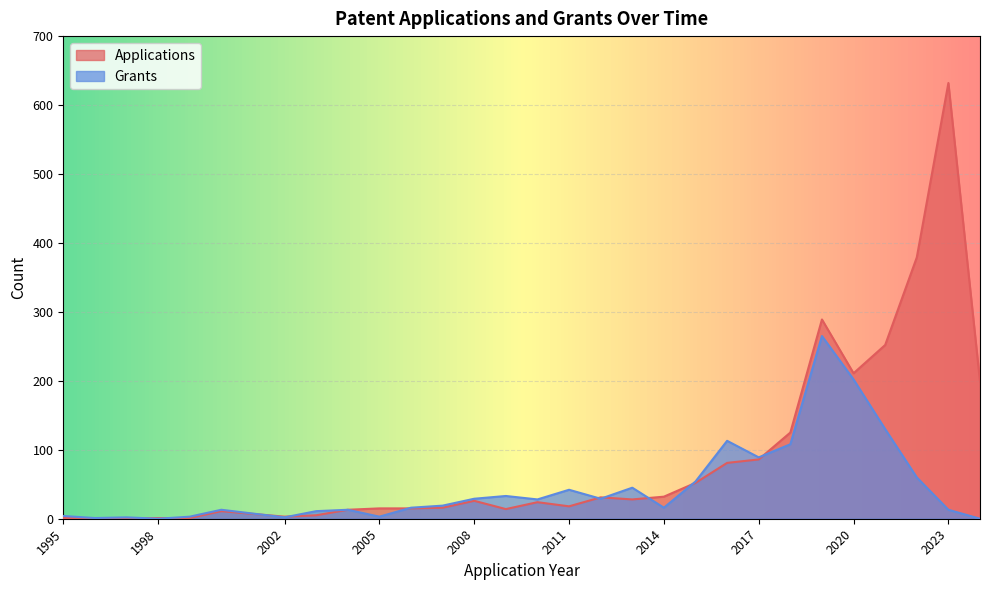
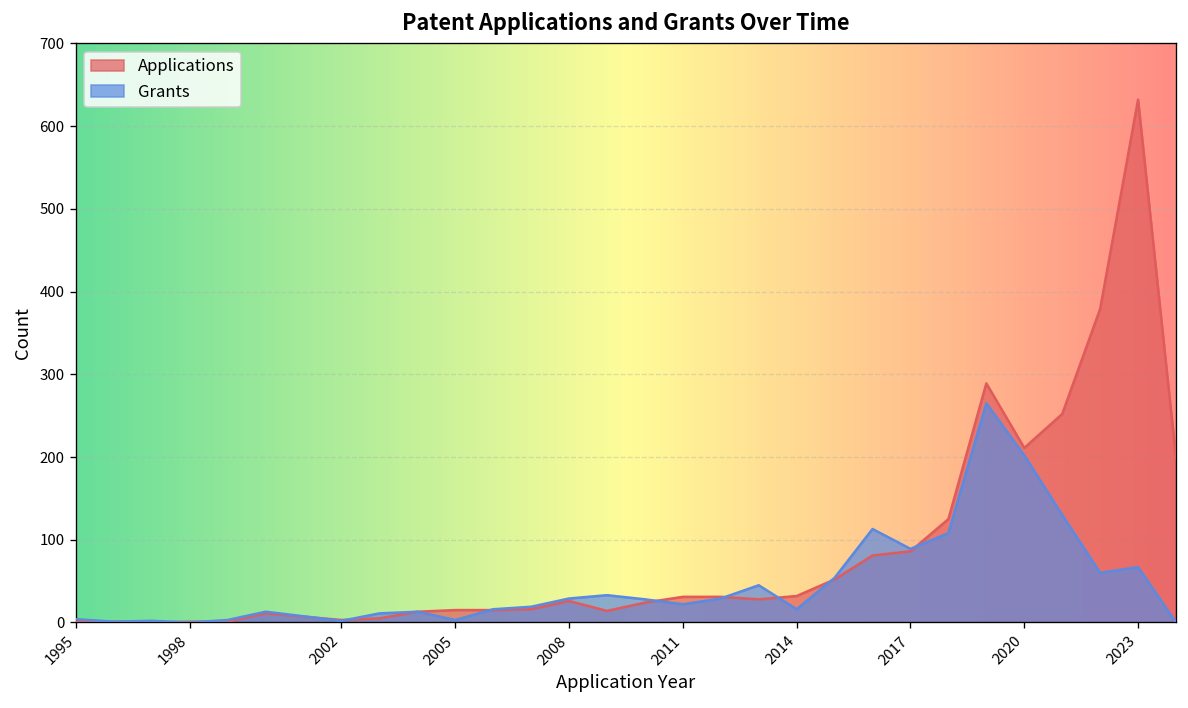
Applications, 2011: 20 -> 30
Grants, 2011: 40 -> 20
Grants, 2023: 10 -> 70
